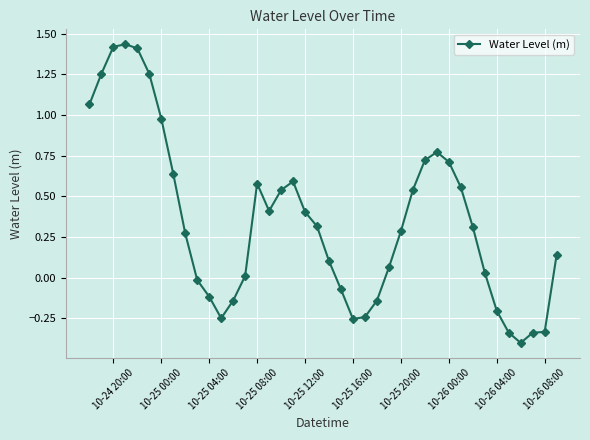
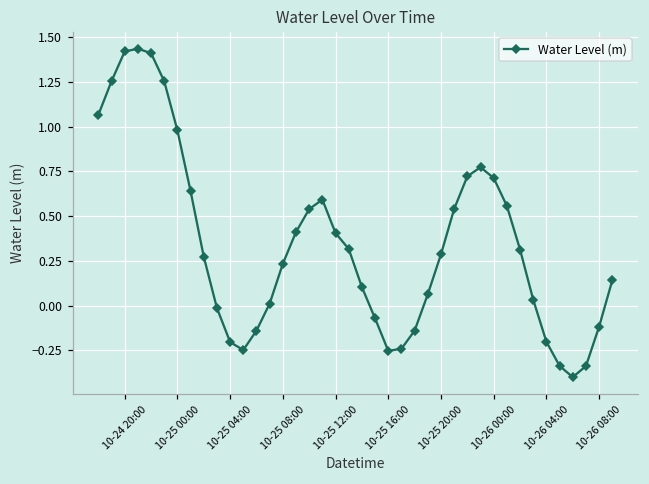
10-25 04:00: -0.12 -> -0.20
10-25 08:00: 0.58 -> 0.23
10-26 08:00: -0.33 -> -0.12
